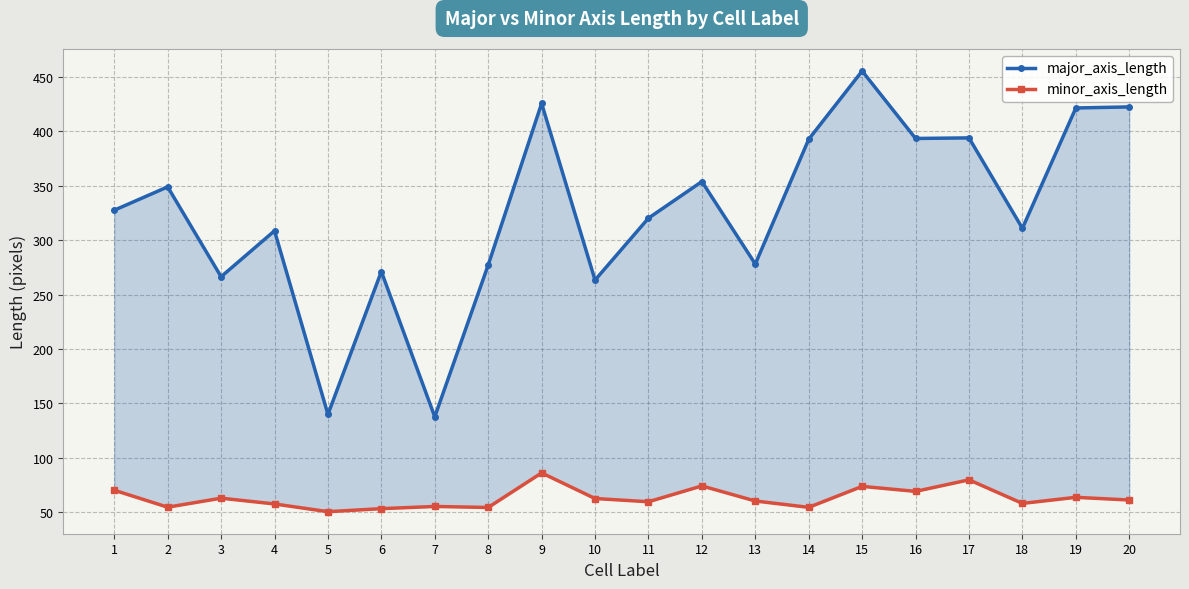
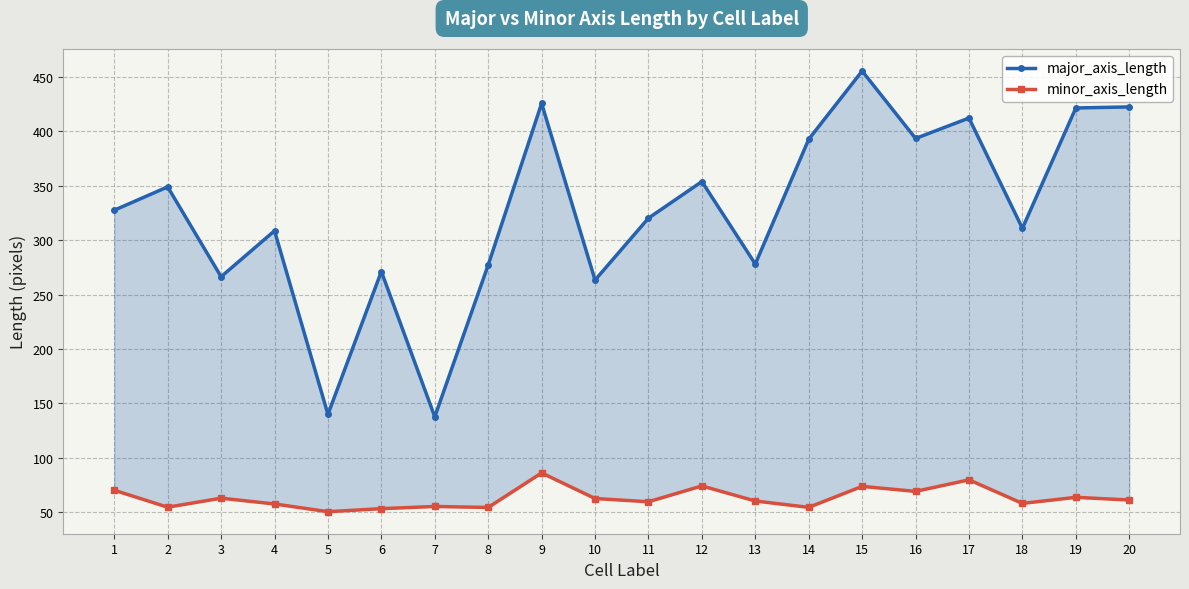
major_axis_length, 17: 394 -> 412
